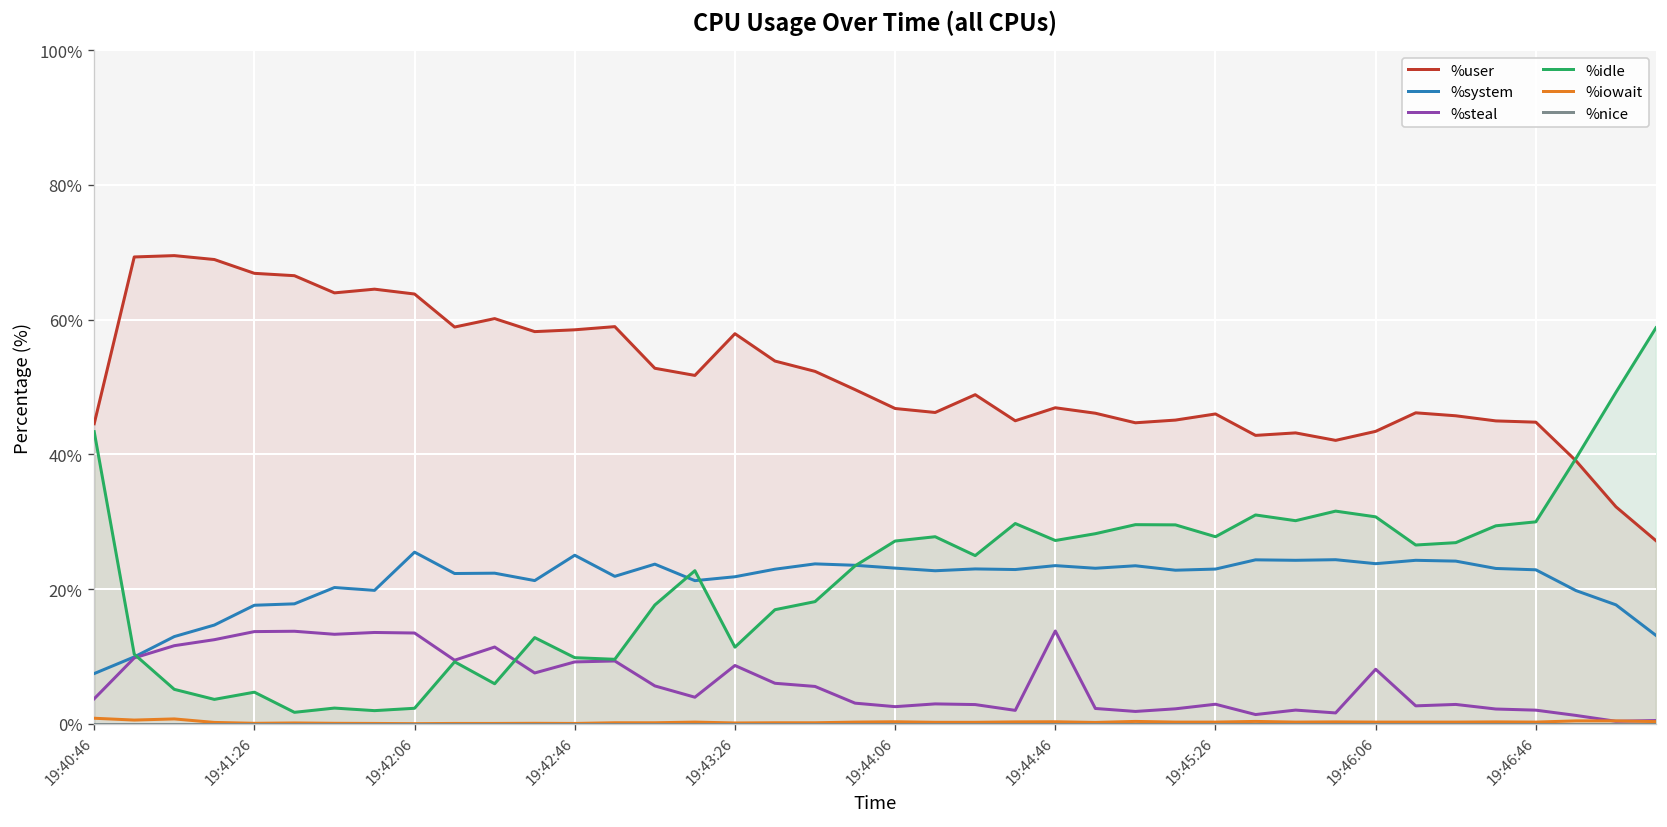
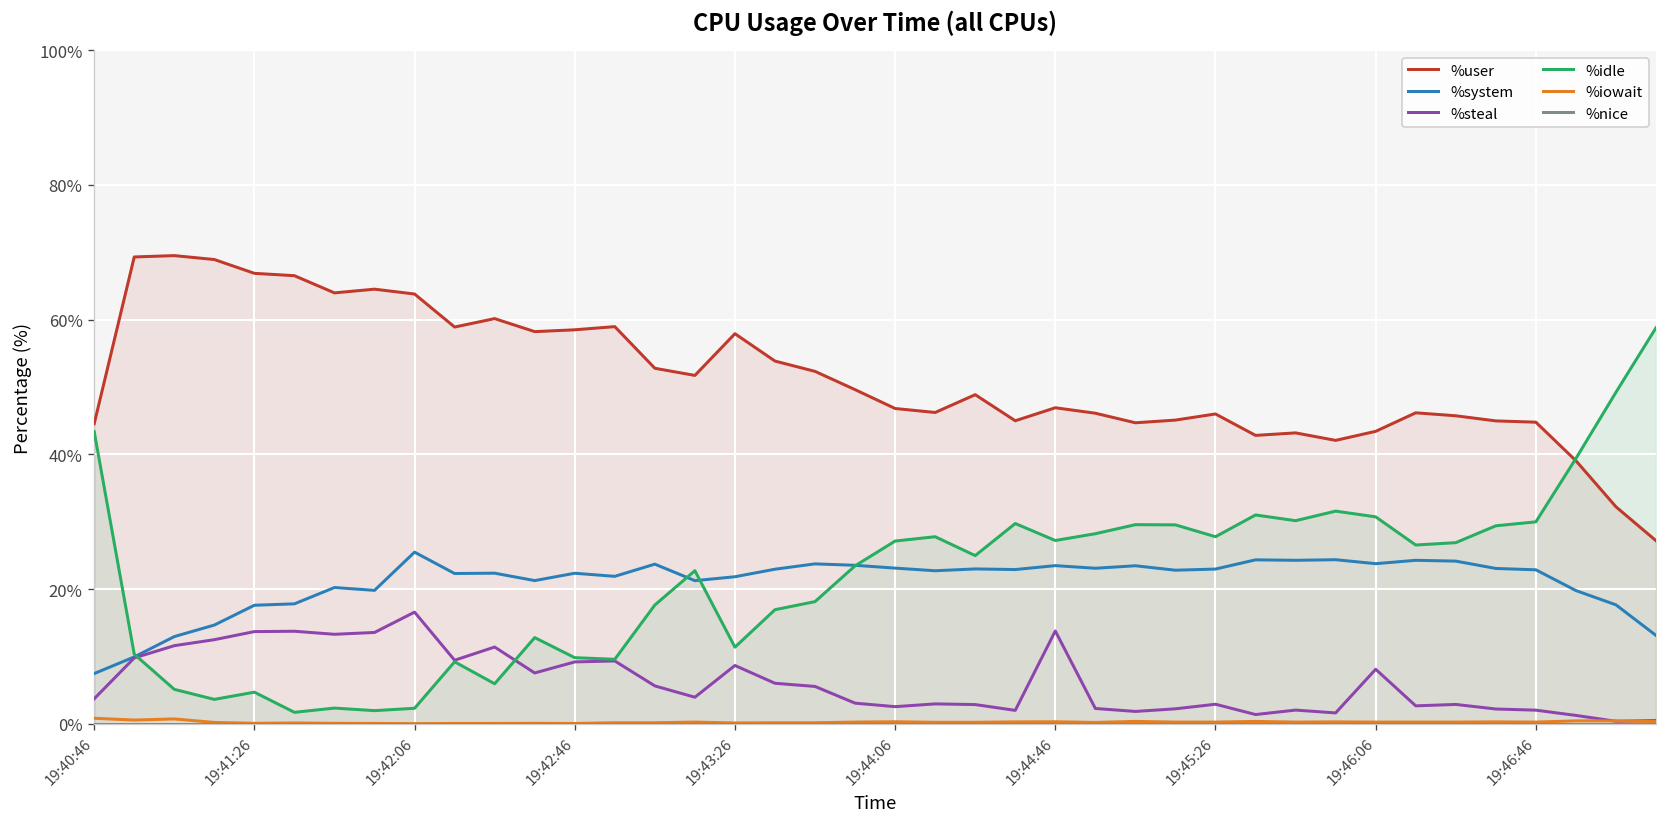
%steal, 19:42:06: 14% -> 17%
%system, 19:42:46: 25% -> 22%
